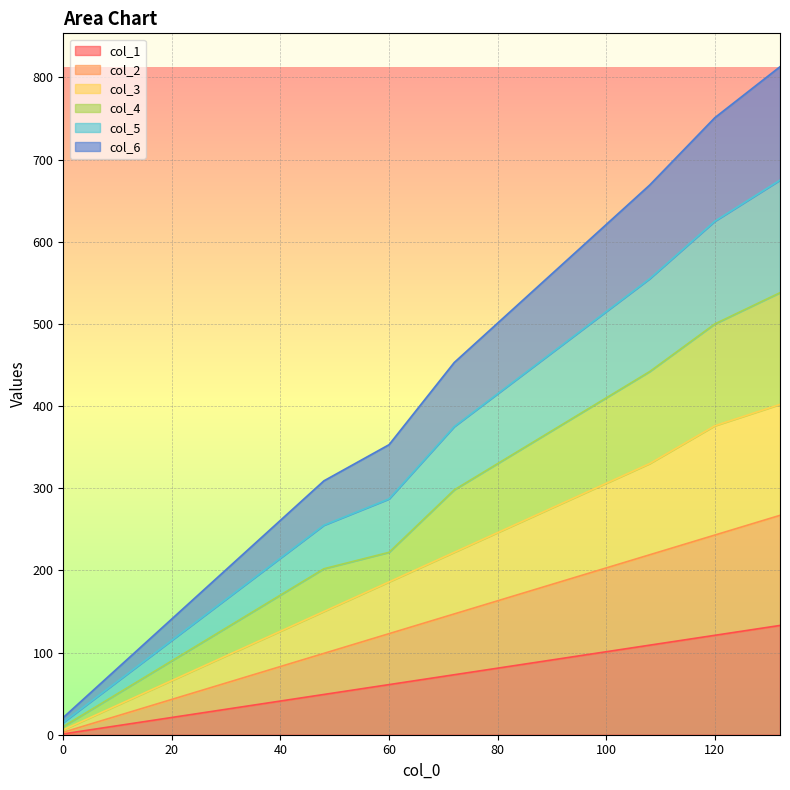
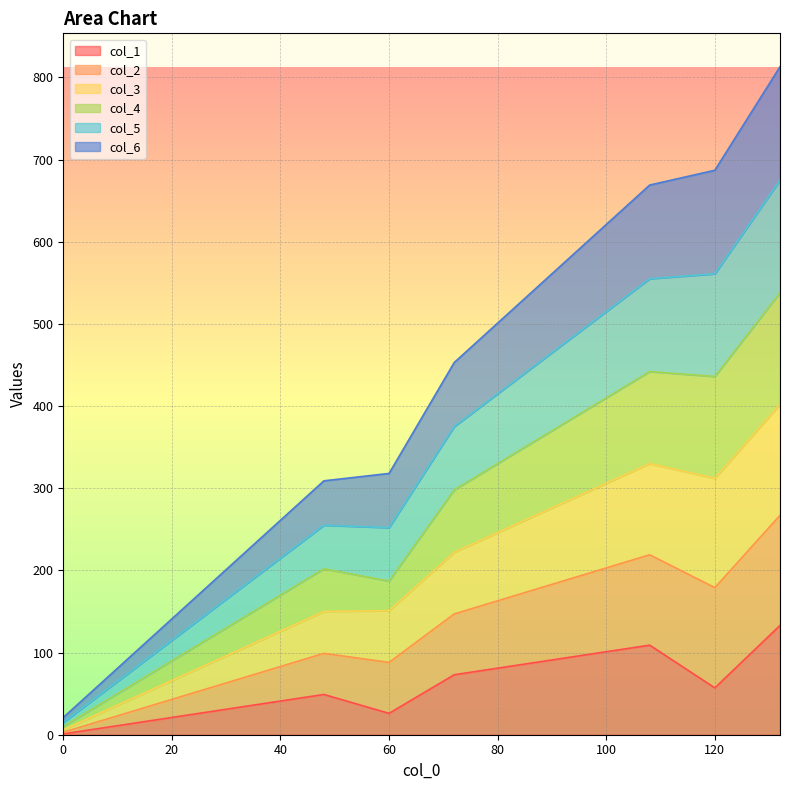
col_1, 60: 60 -> 30
col_1, 120: 120 -> 60
